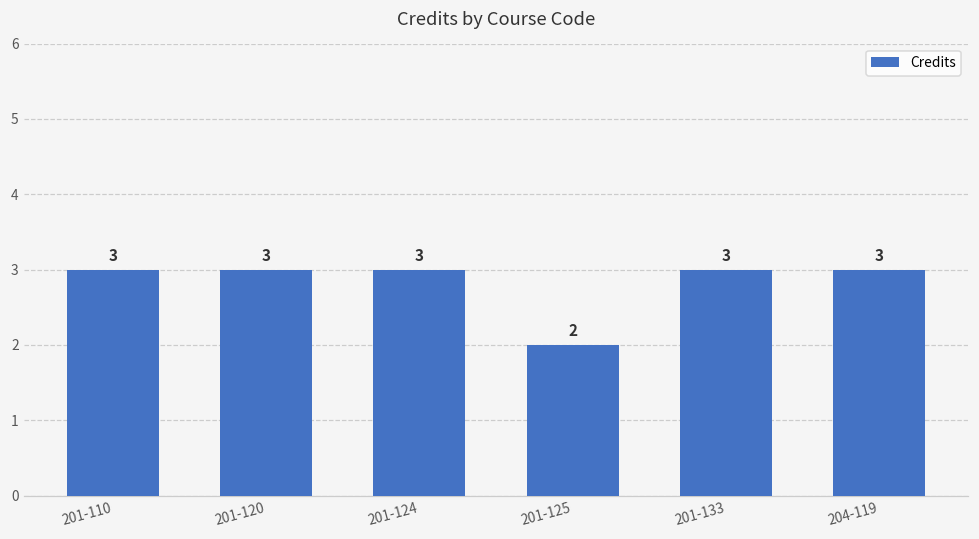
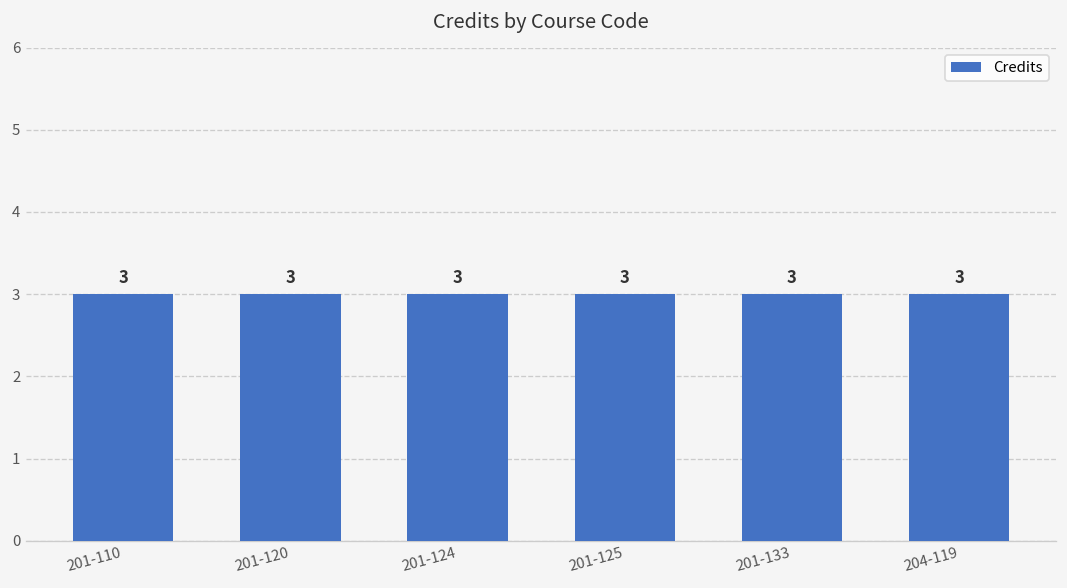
201-125: 2 -> 3
